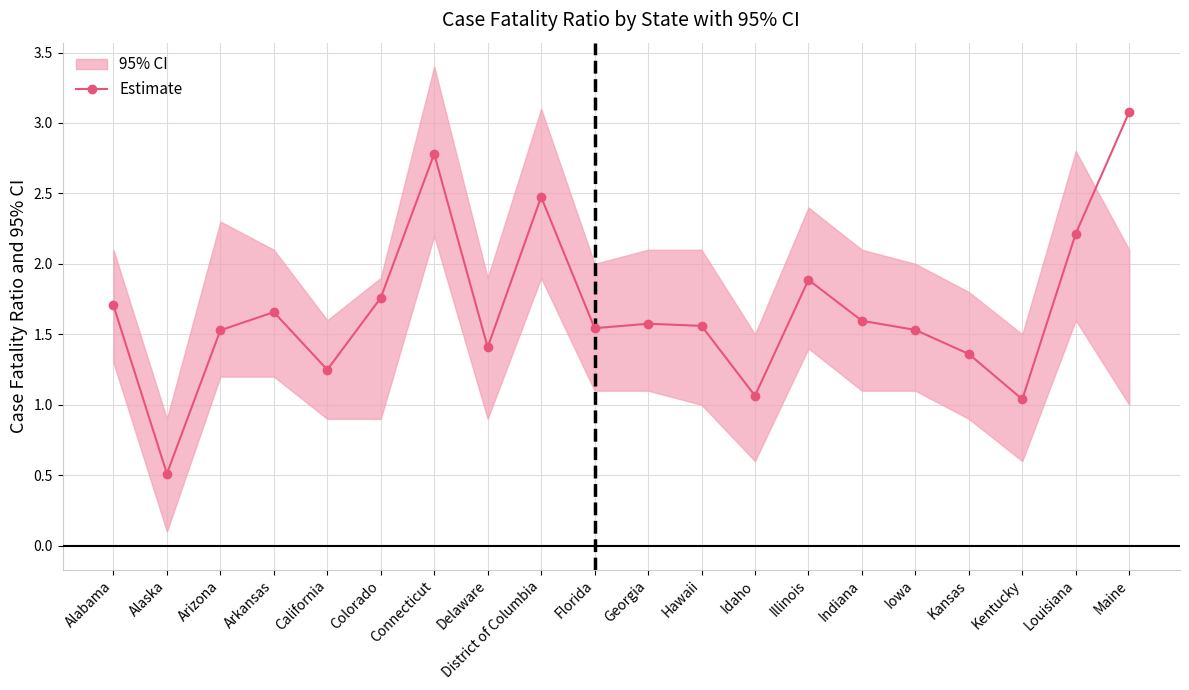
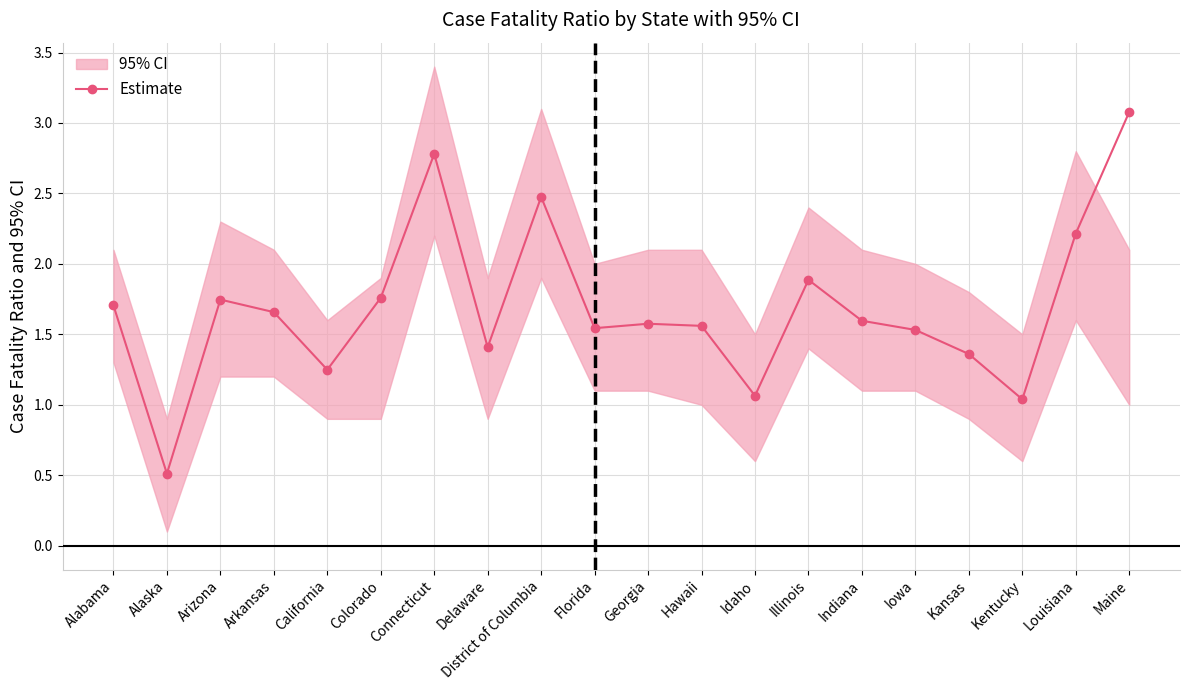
Estimate, Arizona: 1.53 -> 1.75
